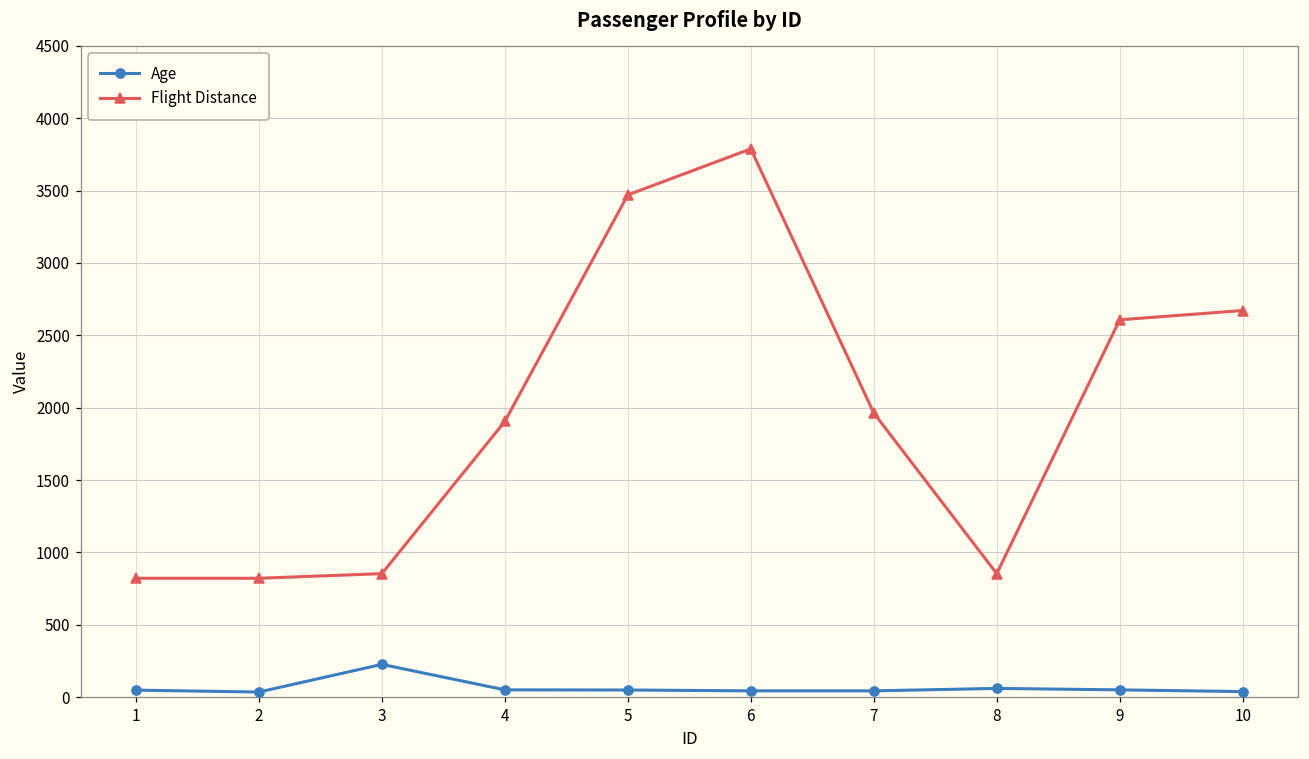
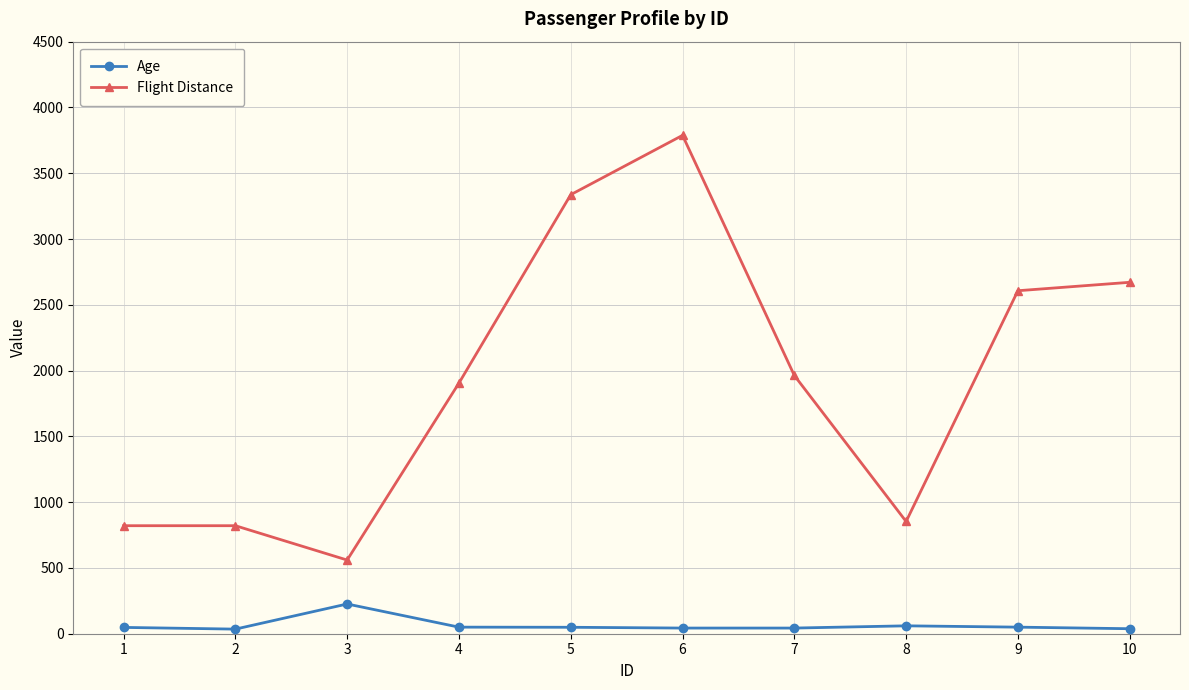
Flight Distance, 3: 850 -> 560
Flight Distance, 5: 3470 -> 3340
